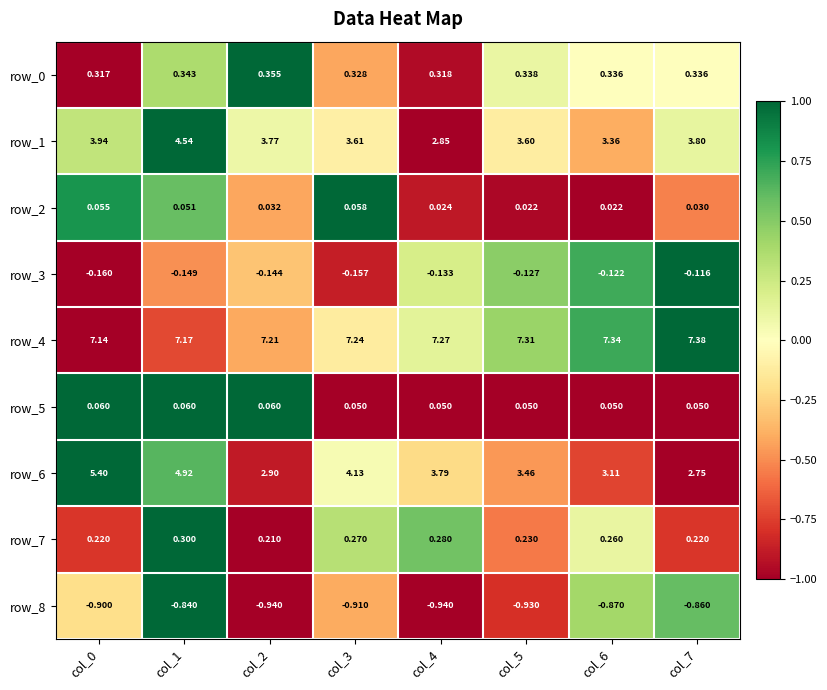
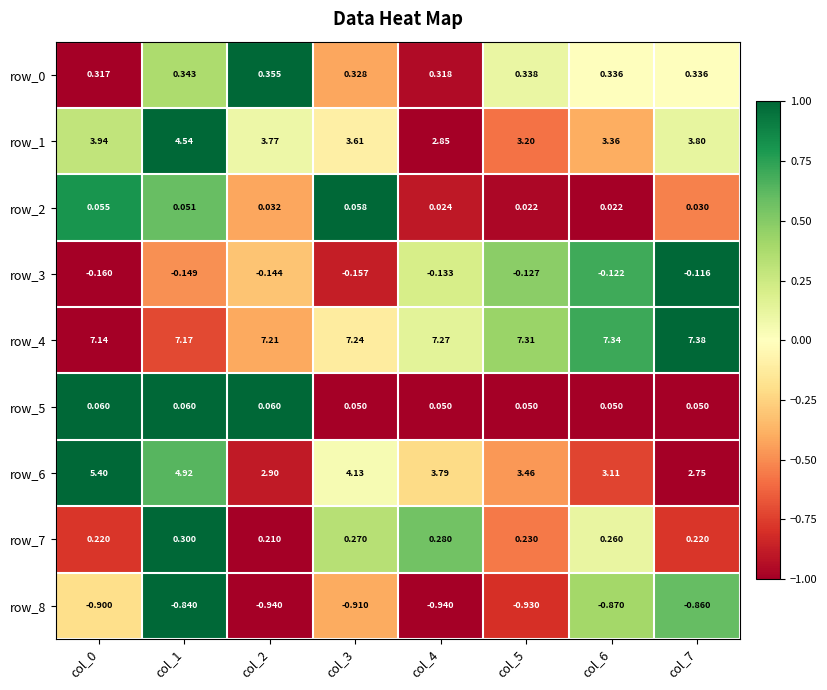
row_1, col_5: 3.60 -> 3.20
